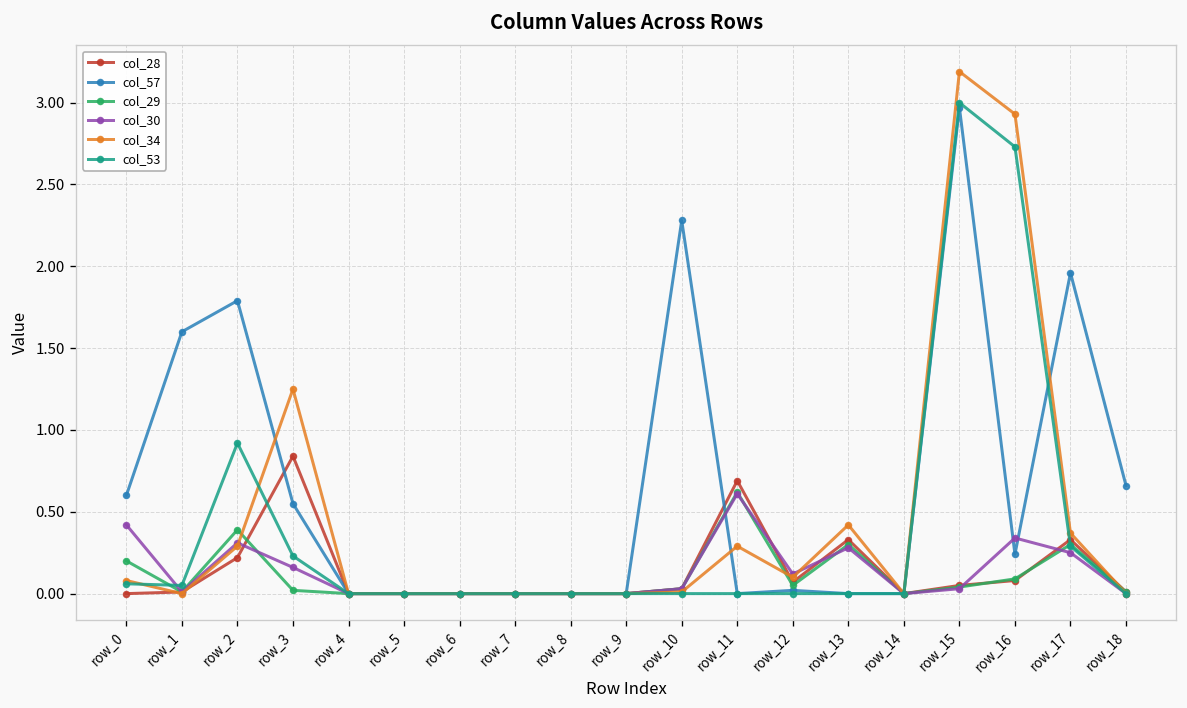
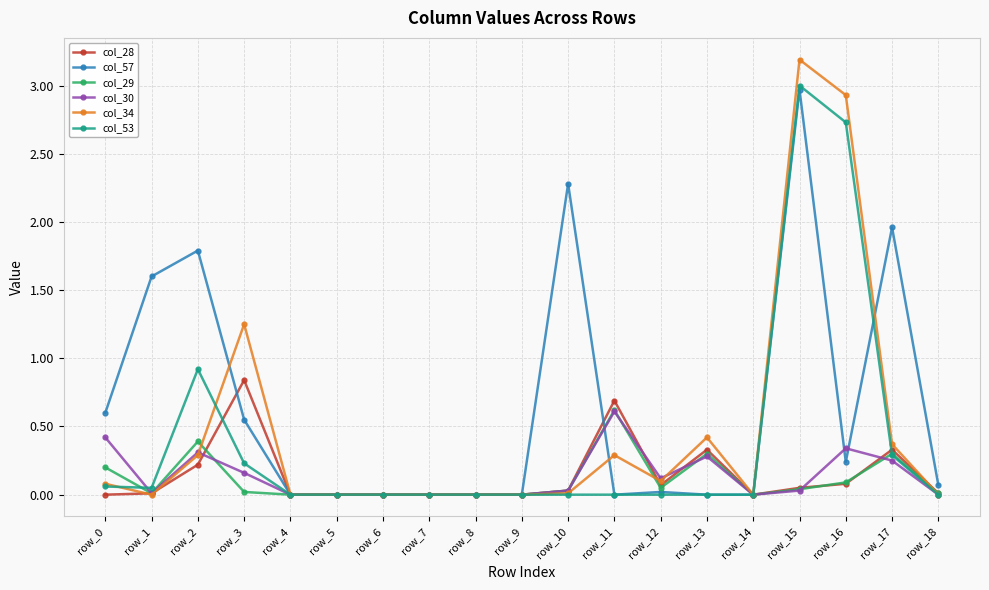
col_57, row_18: 0.66 -> 0.07
